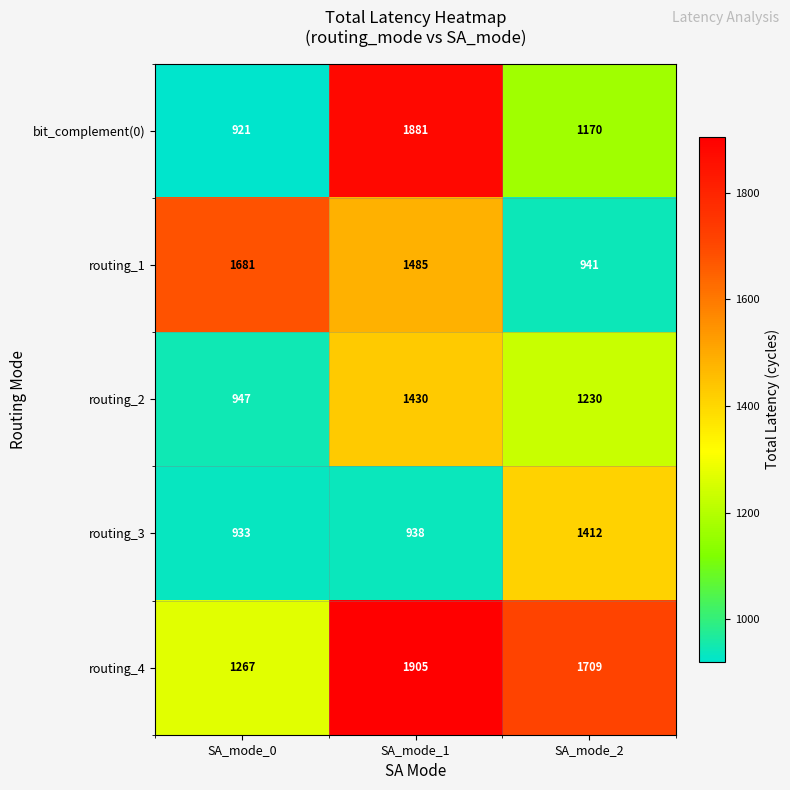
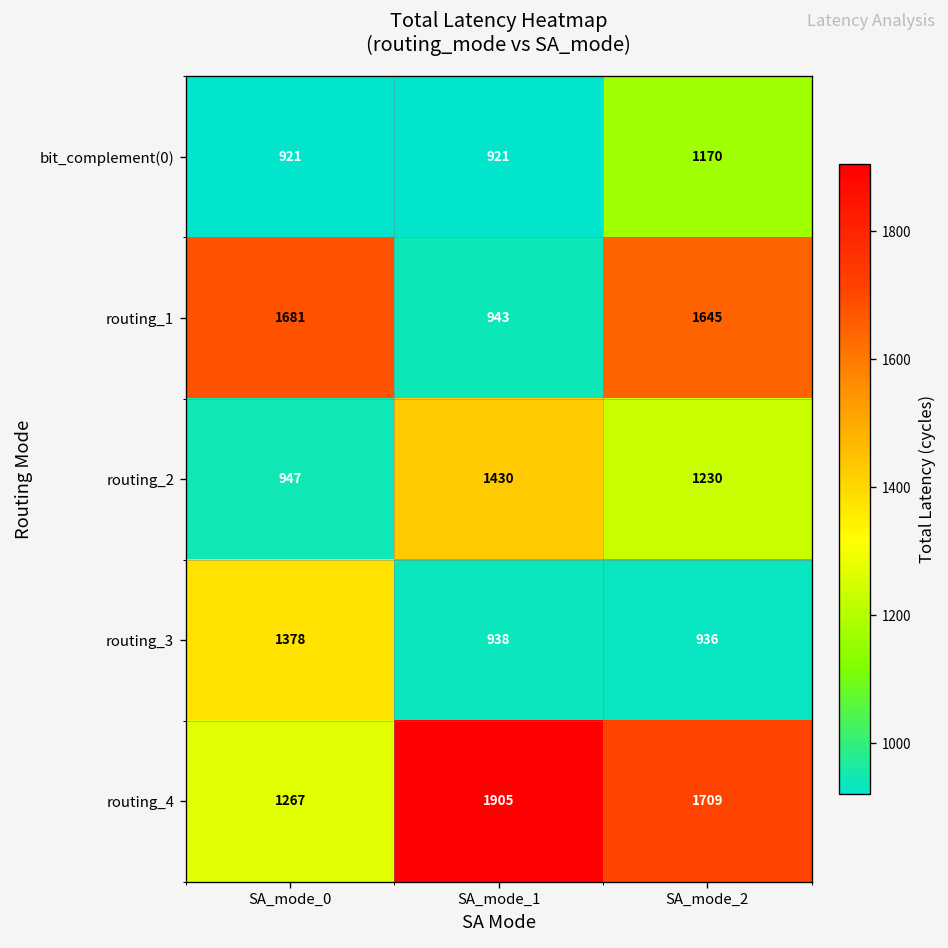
bit_complement(0), SA_mode_1: 1881 -> 921
routing_1, SA_mode_1: 1485 -> 943
routing_1, SA_mode_2: 941 -> 1645
routing_3, SA_mode_0: 933 -> 1378
routing_3, SA_mode_2: 1412 -> 936
